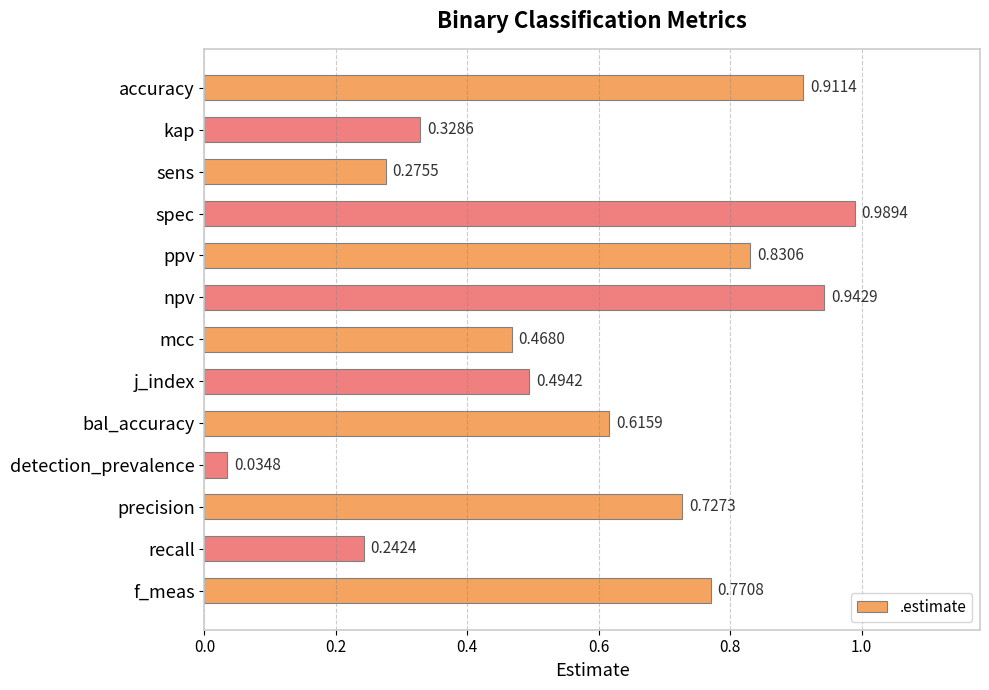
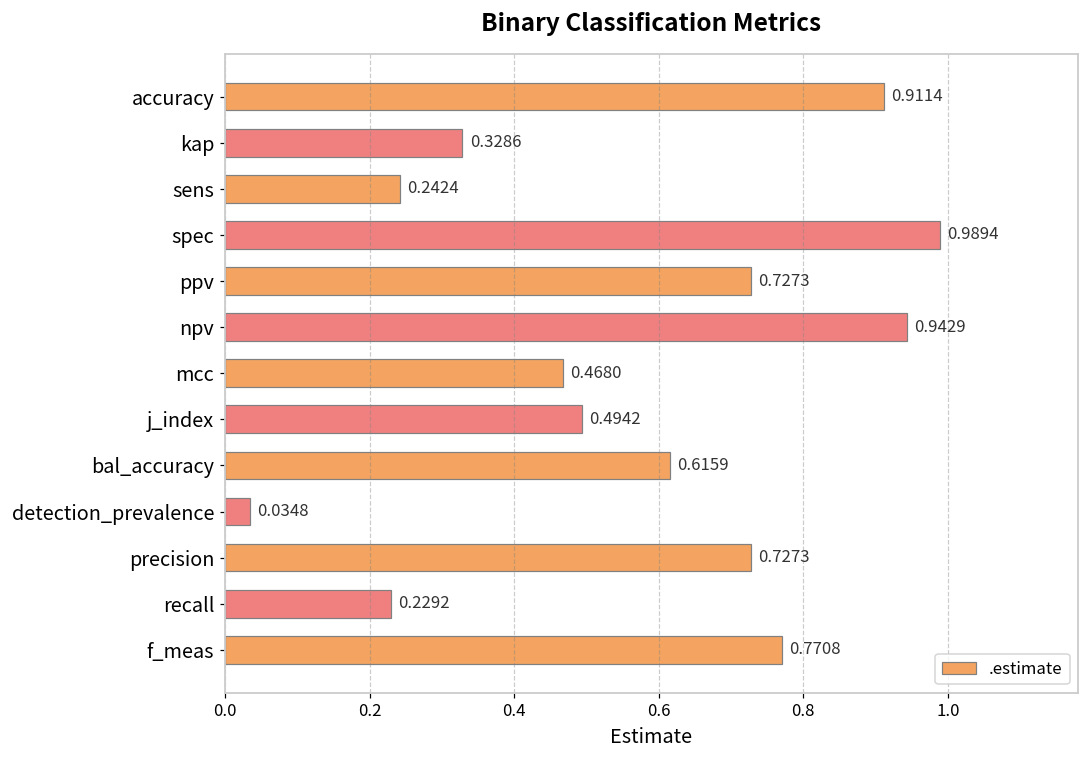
sens: 0.2755 -> 0.2424
ppv: 0.8306 -> 0.7273
recall: 0.2424 -> 0.2292
